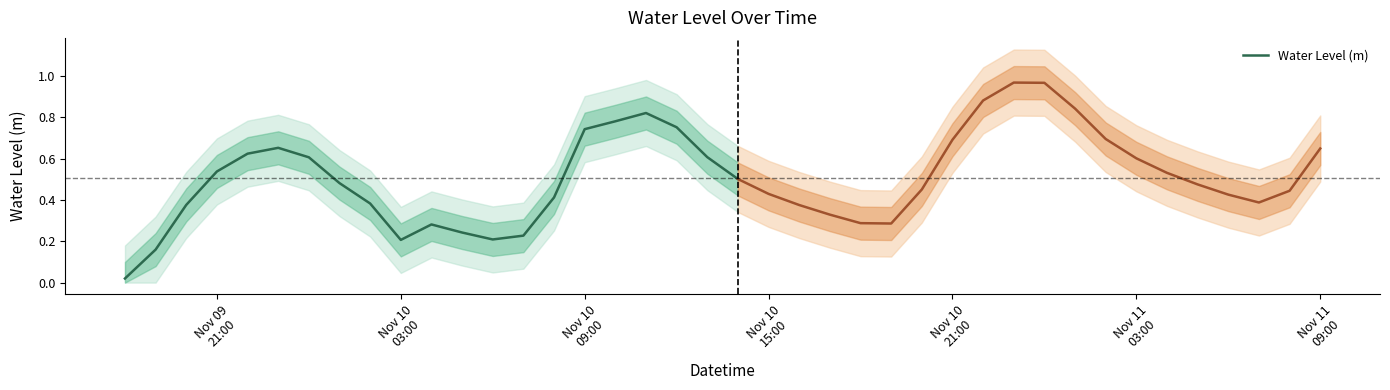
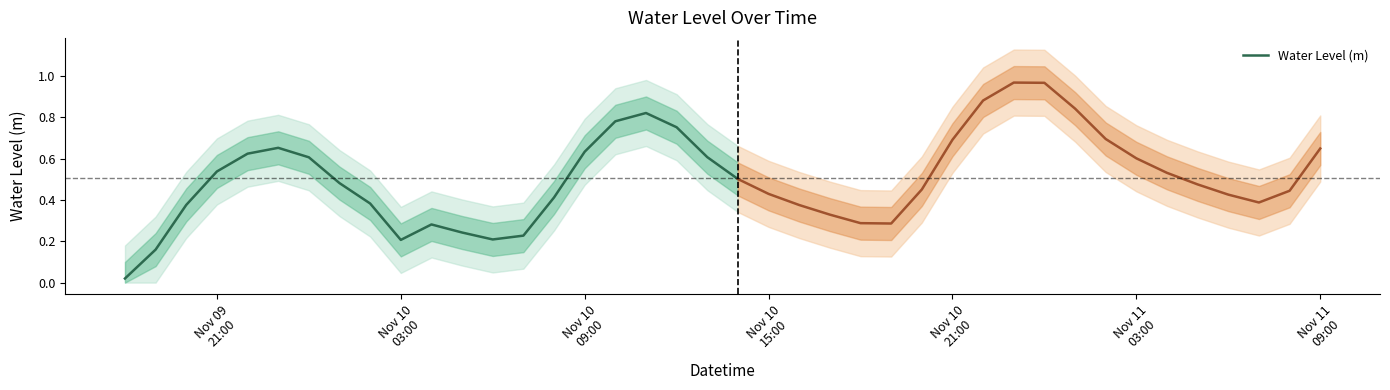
Water Level (m), Nov 10 09:00: 0.74 -> 0.63
